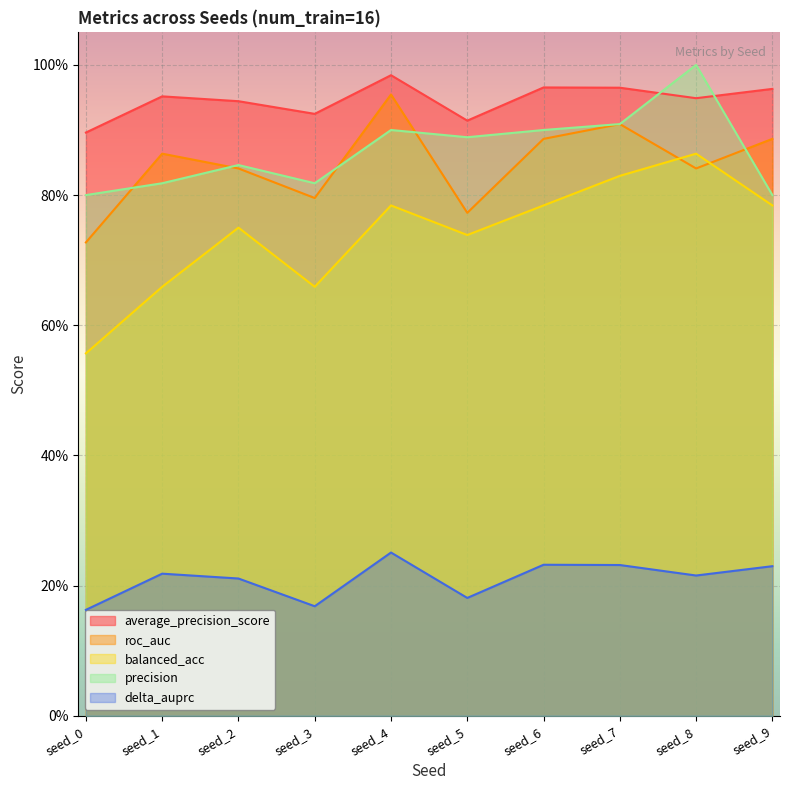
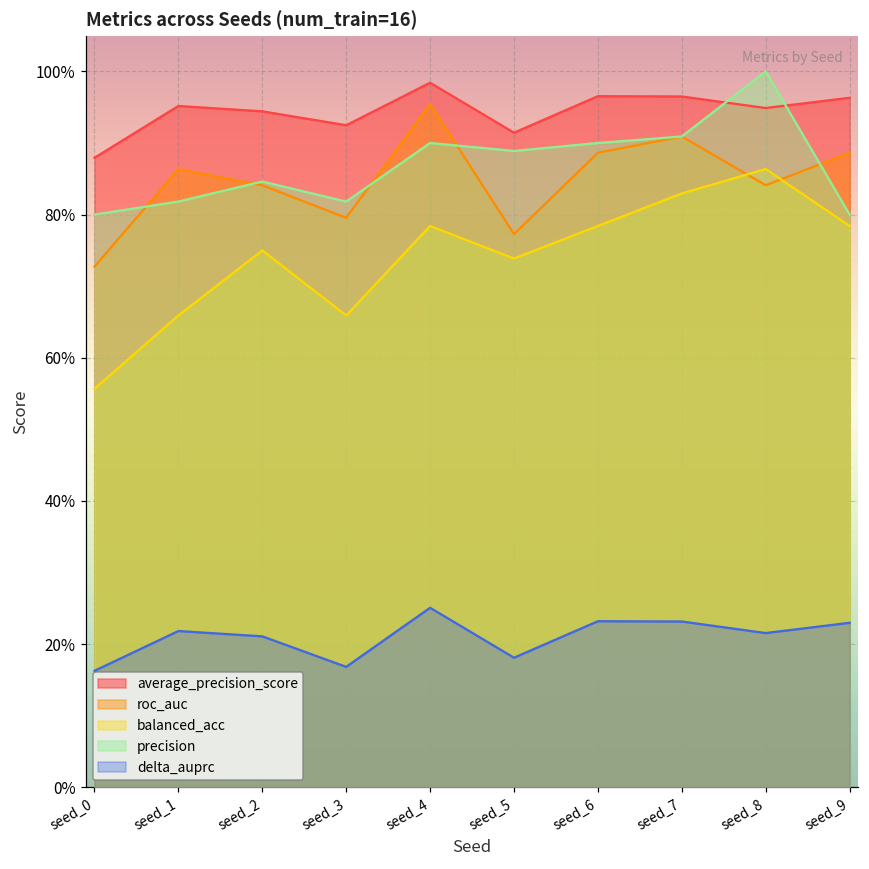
average_precision_score, seed_0: 90% -> 88%
